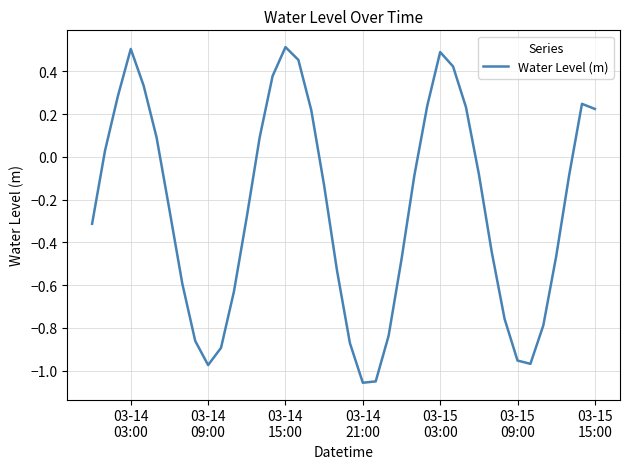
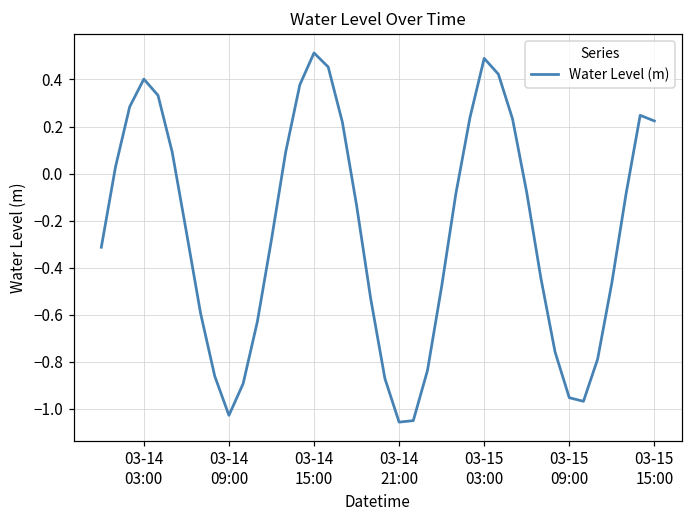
03-14 03:00: 0.50 -> 0.40
03-14 09:00: -0.97 -> -1.03
